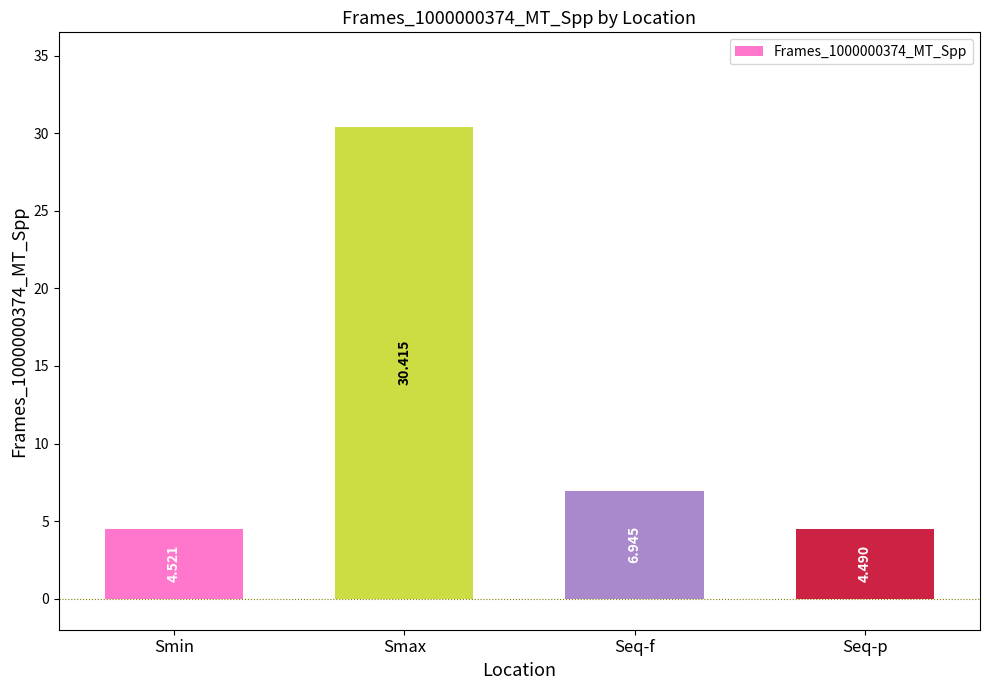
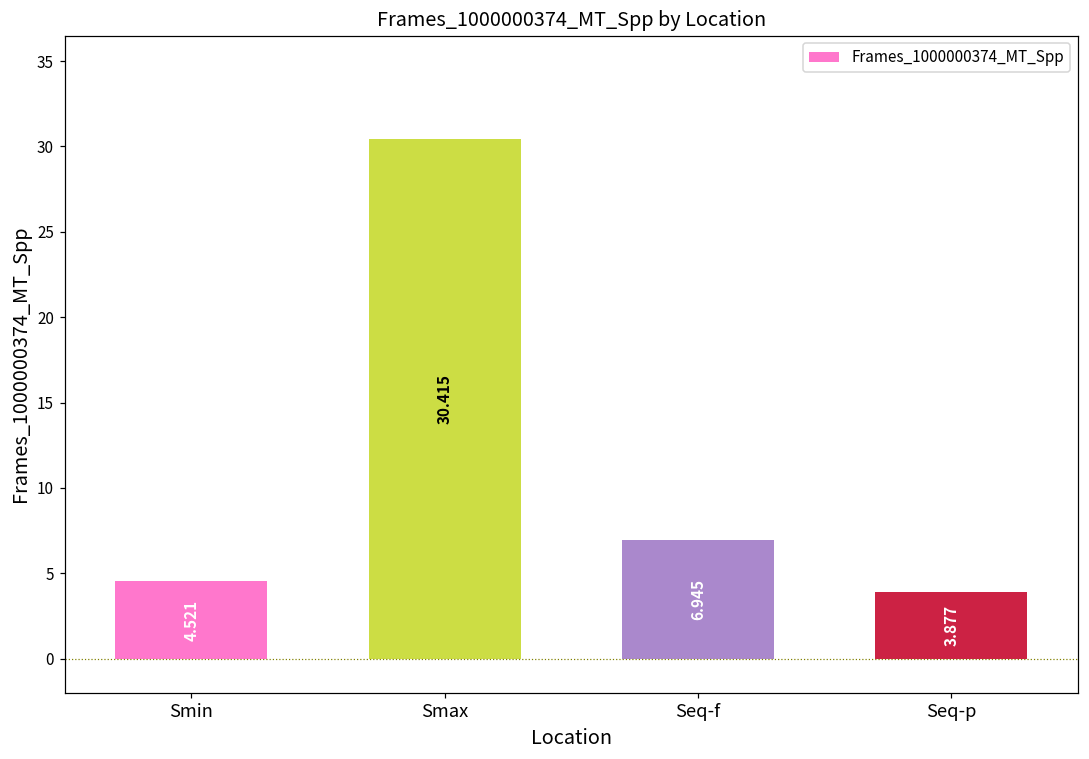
Seq-p: 4.490 -> 3.877
